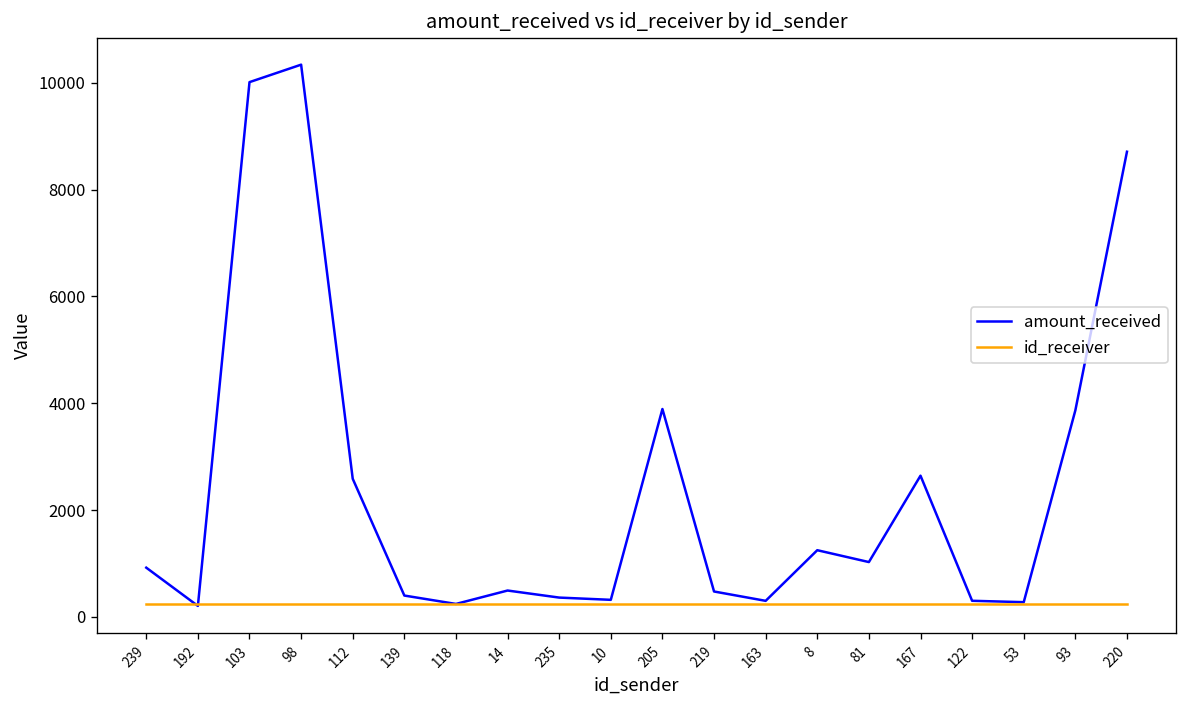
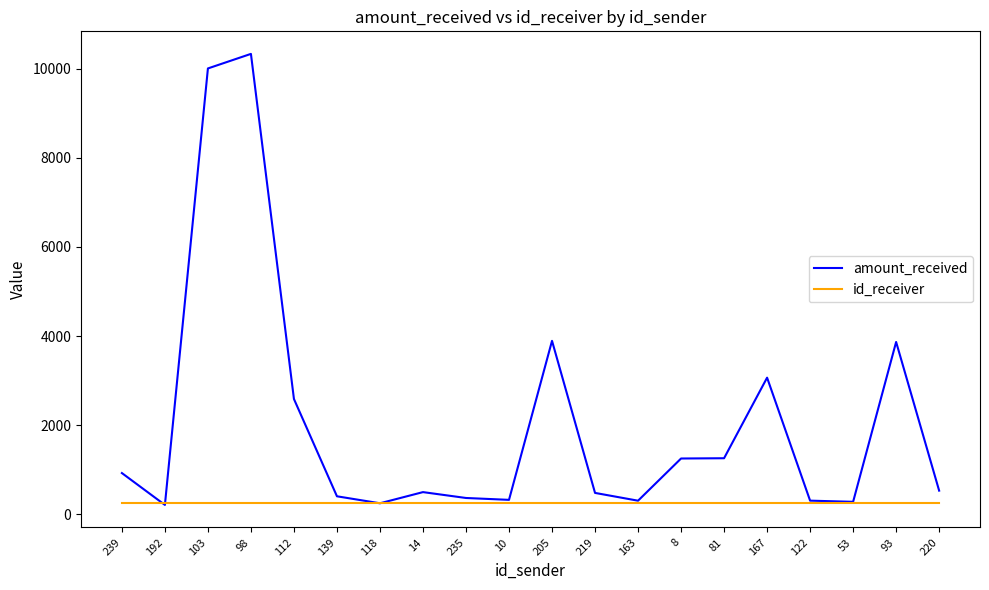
amount_received, 81: 1000 -> 1300
amount_received, 167: 2600 -> 3100
amount_received, 220: 8700 -> 500
